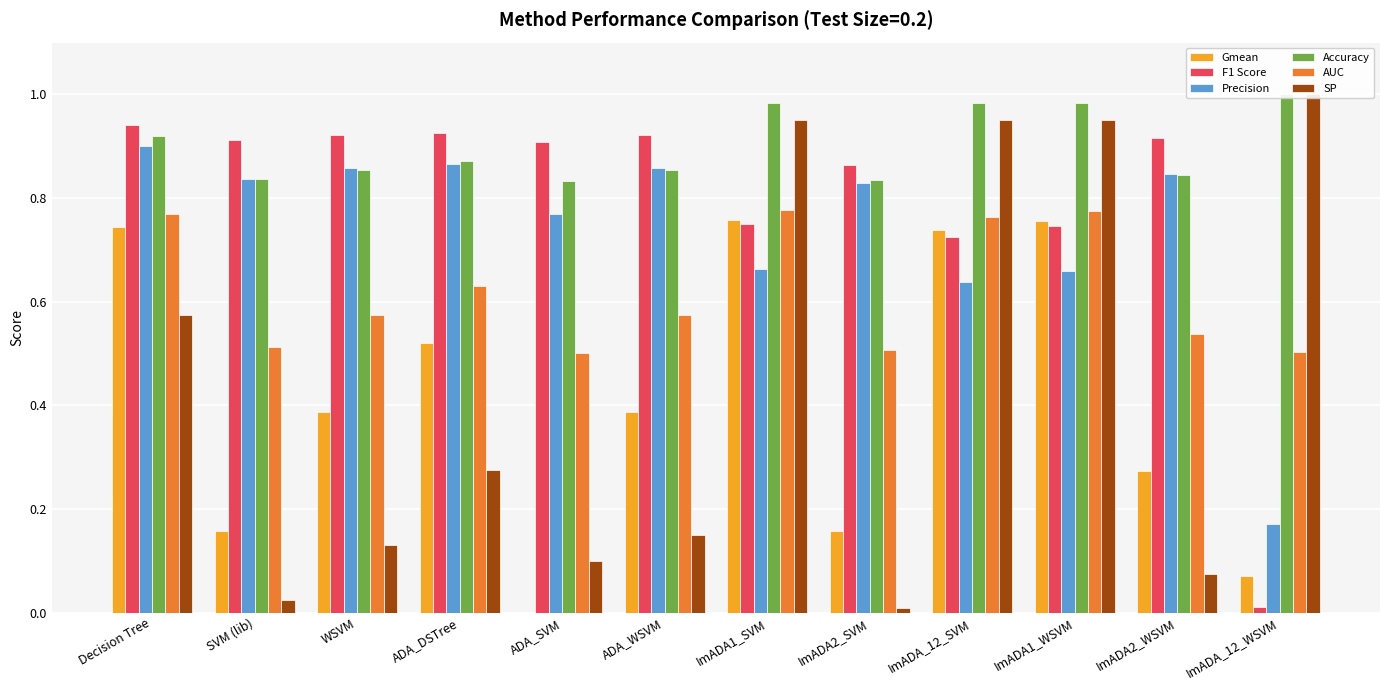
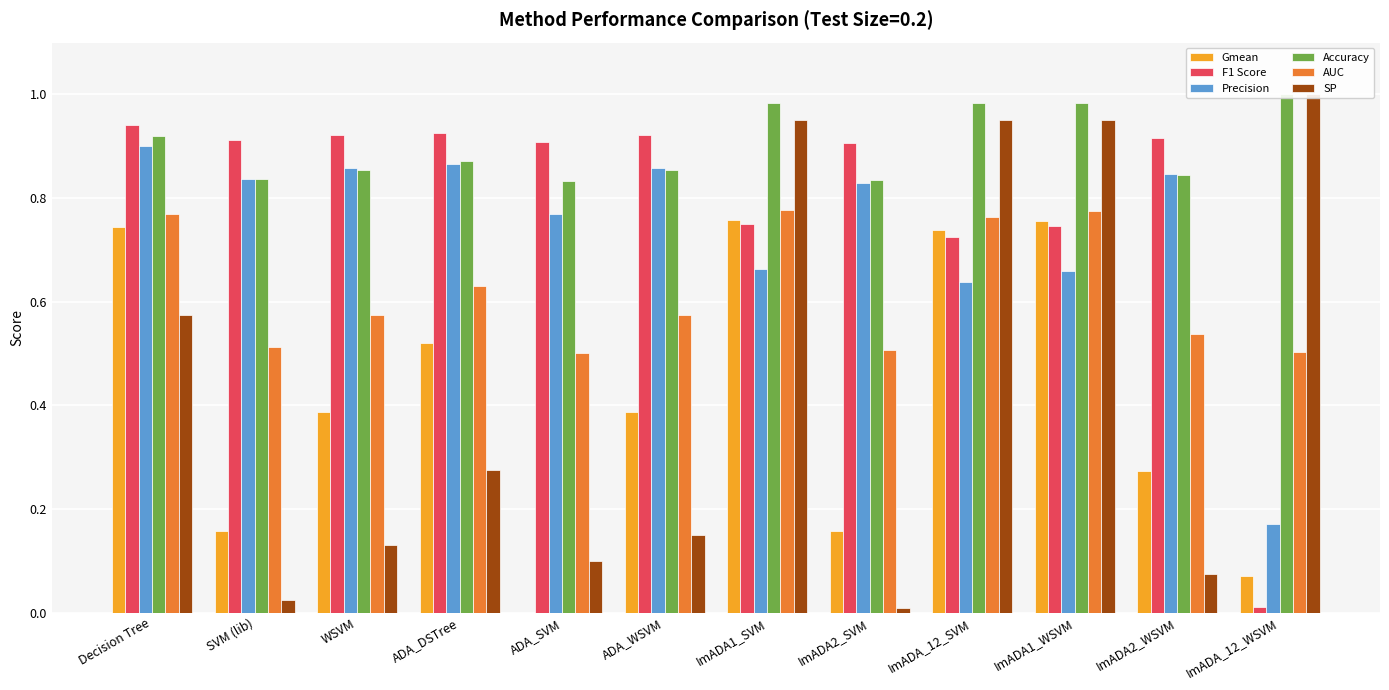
F1 Score, ImADA2_SVM: 0.86 -> 0.91
